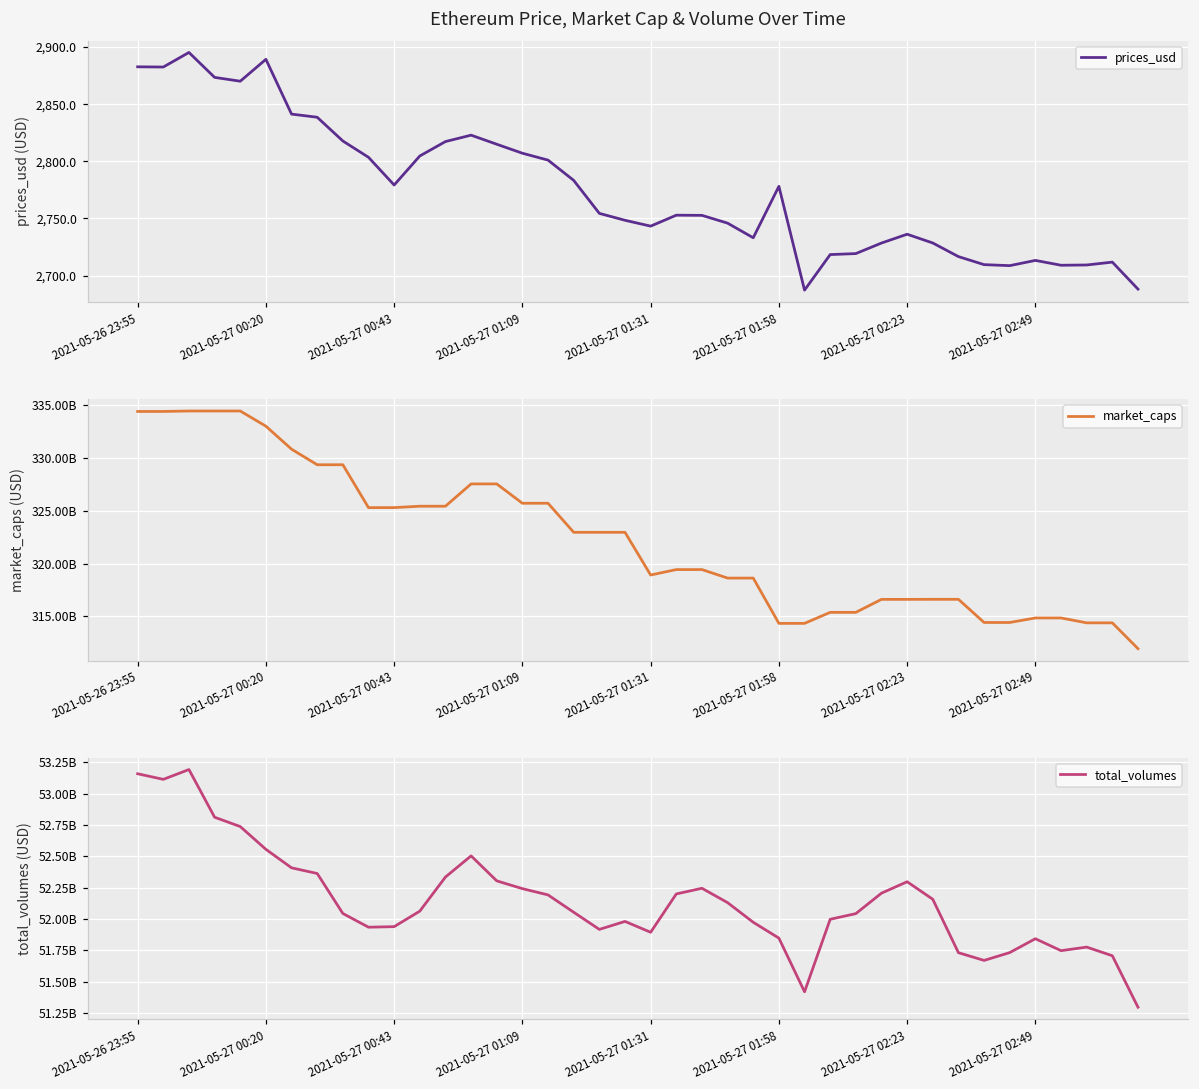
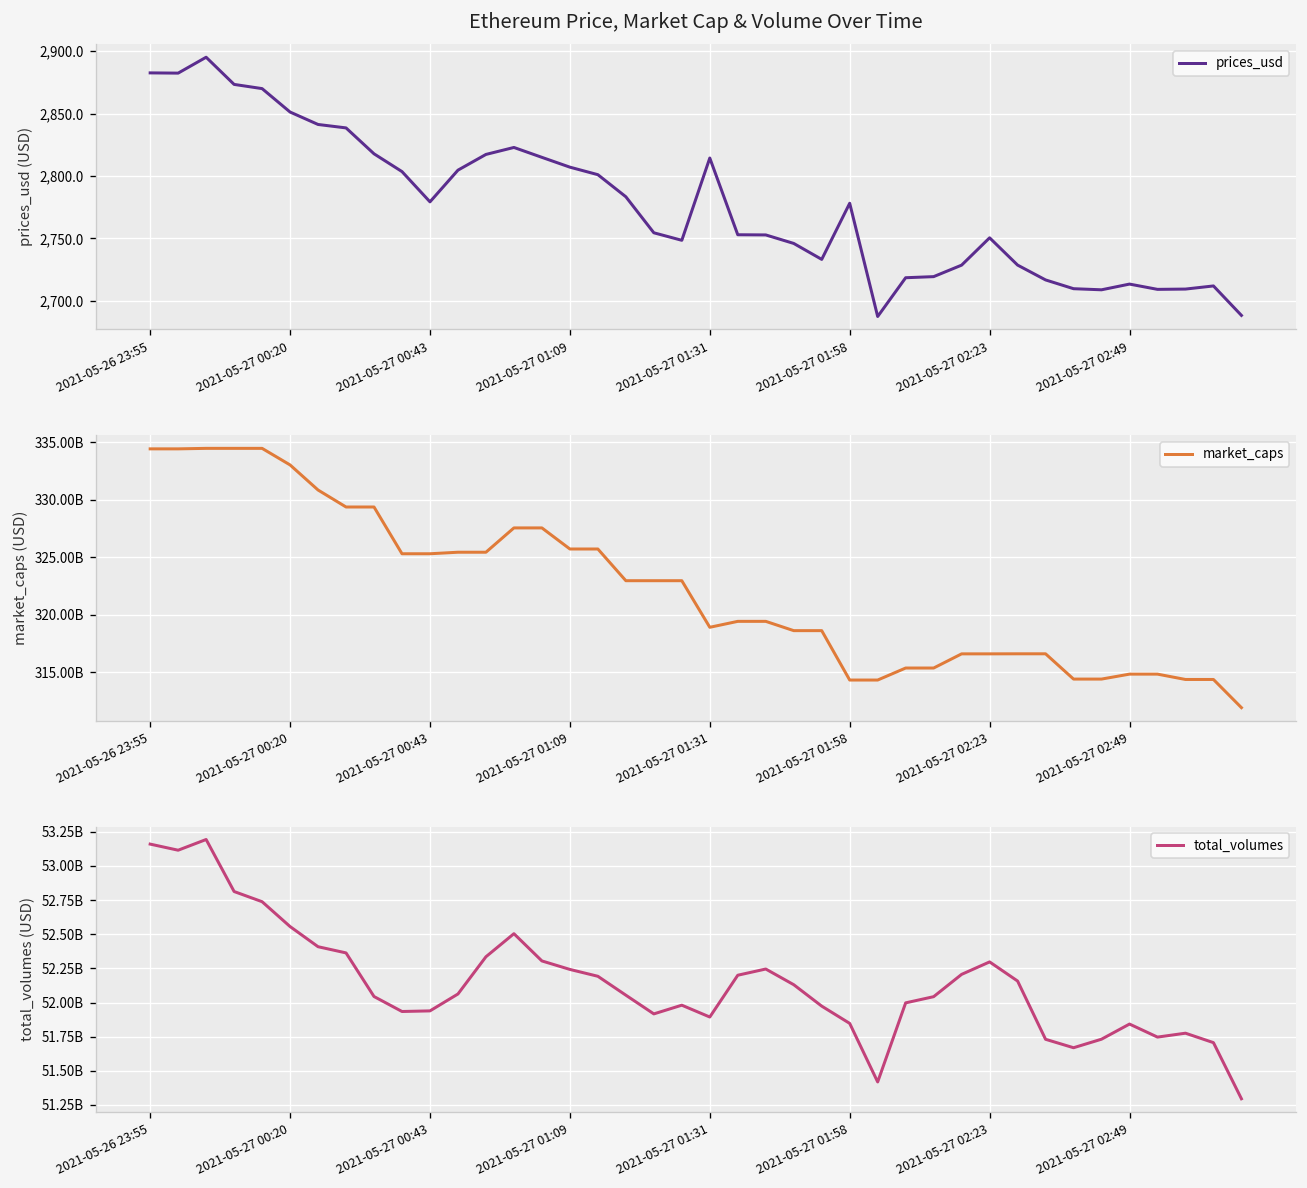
Ethereum Price, Market Cap & Volume Over Time, 2021-05-27 00:20: 2,889 -> 2,851
Ethereum Price, Market Cap & Volume Over Time, 2021-05-27 01:31: 2,743 -> 2,814
Ethereum Price, Market Cap & Volume Over Time, 2021-05-27 02:23: 2,736 -> 2,750
